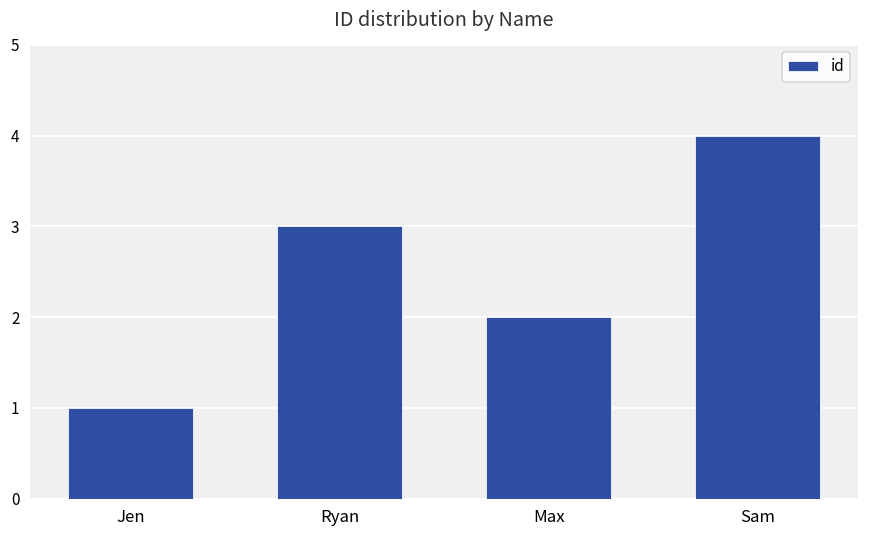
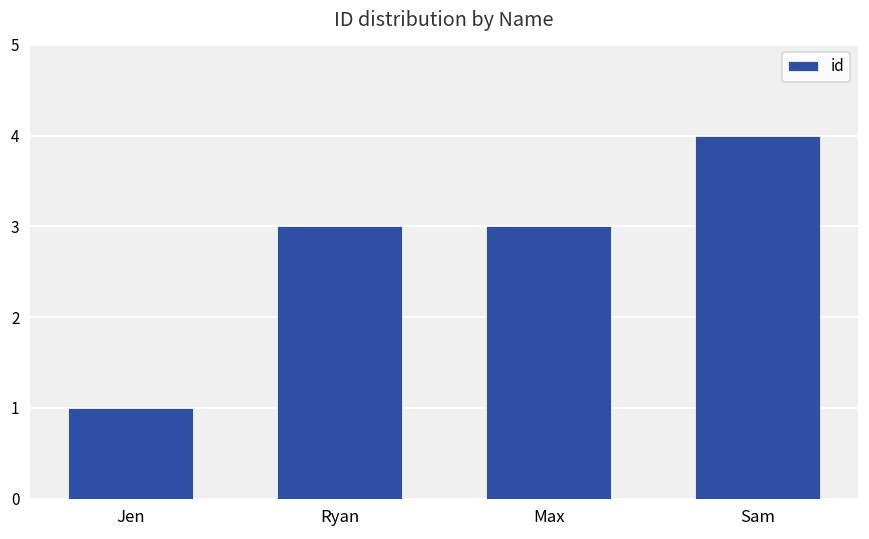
Max: 2 -> 3
